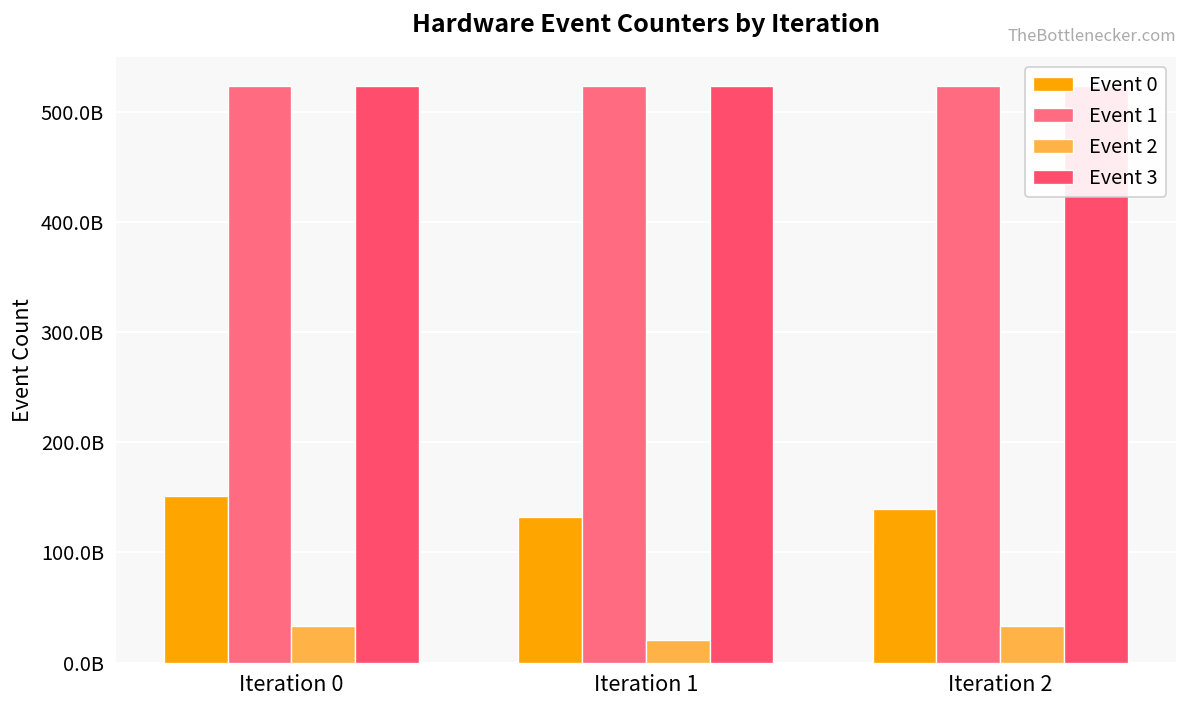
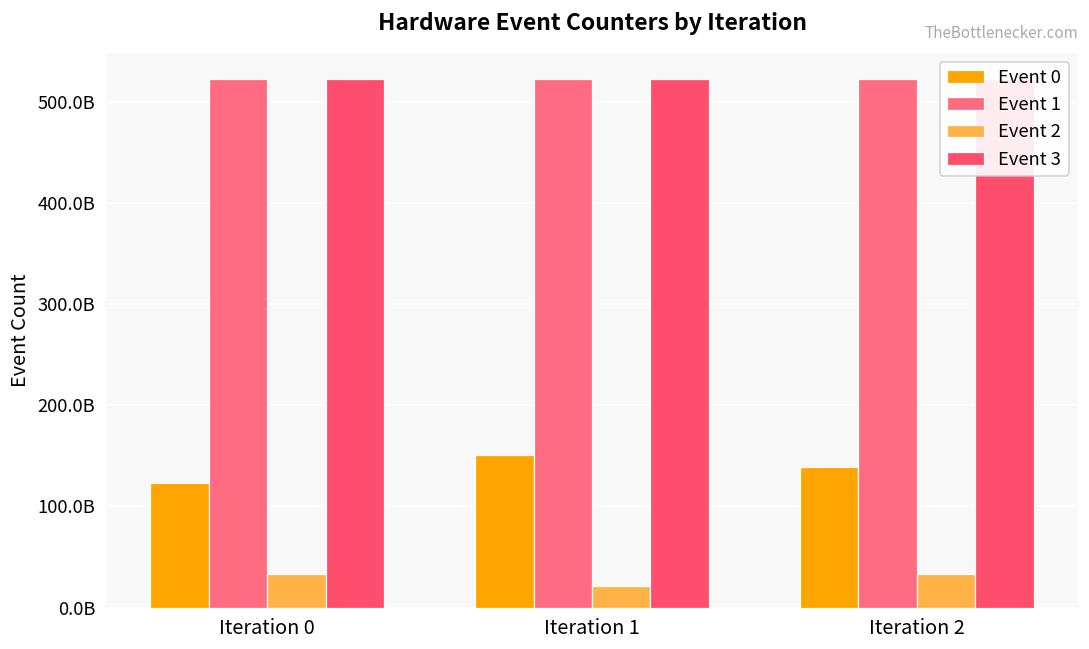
Event 0, Iteration 0: 150000000000 -> 120000000000
Event 0, Iteration 1: 130000000000 -> 150000000000
